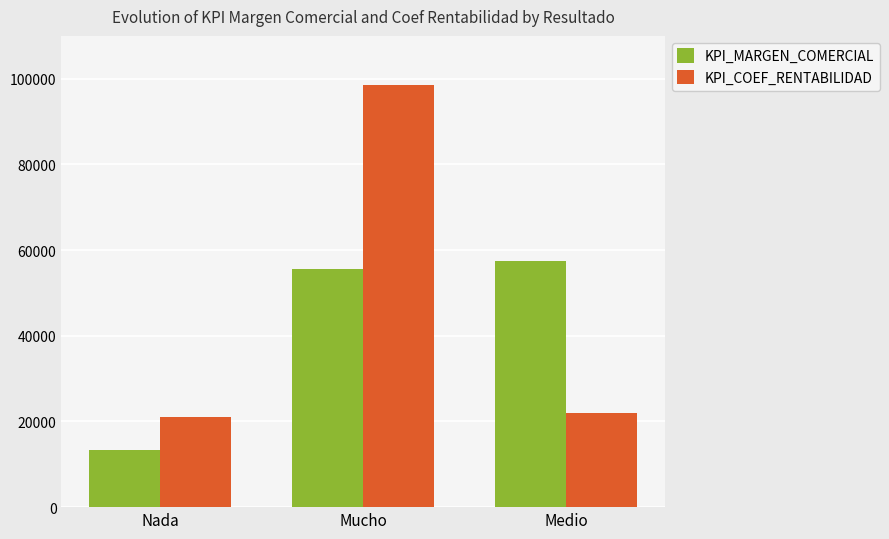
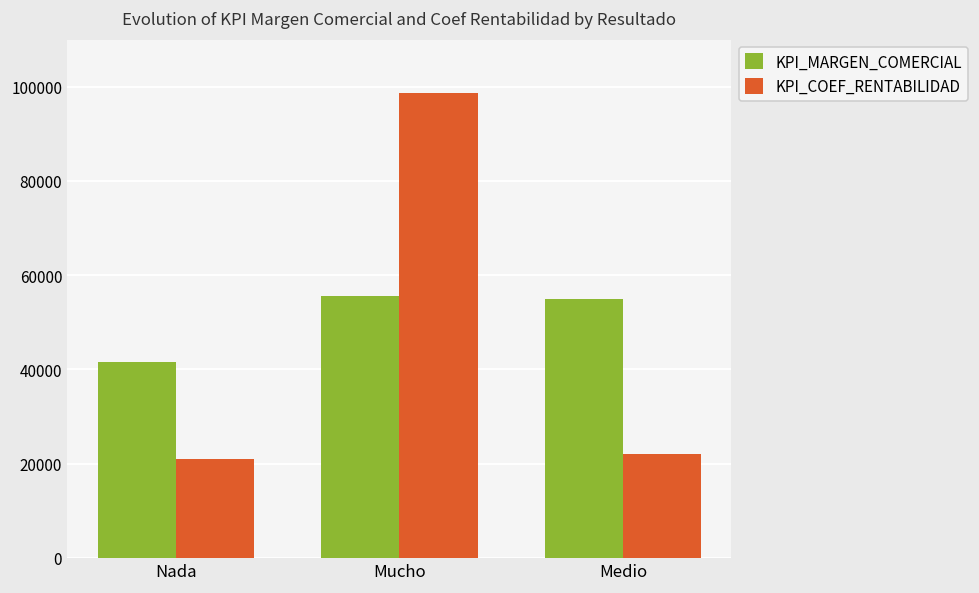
KPI_MARGEN_COMERCIAL, Nada: 13000 -> 41000
KPI_MARGEN_COMERCIAL, Medio: 58000 -> 55000
